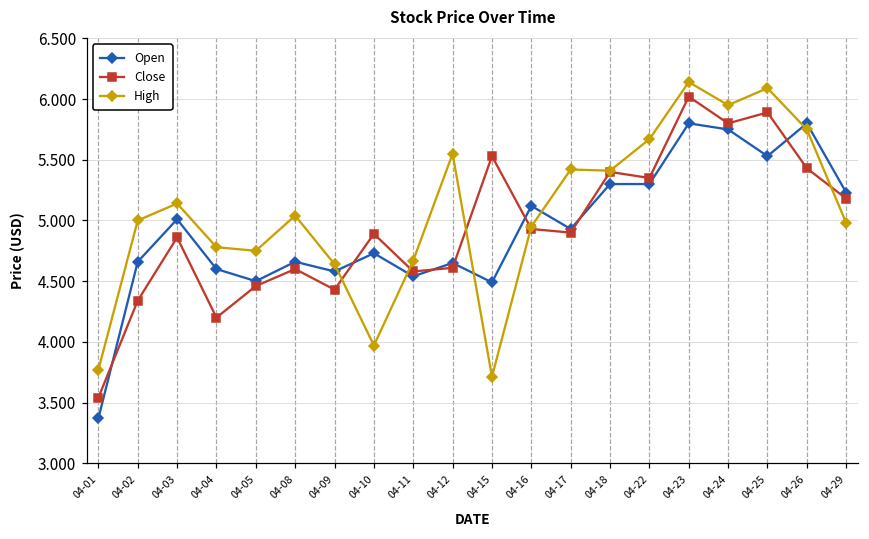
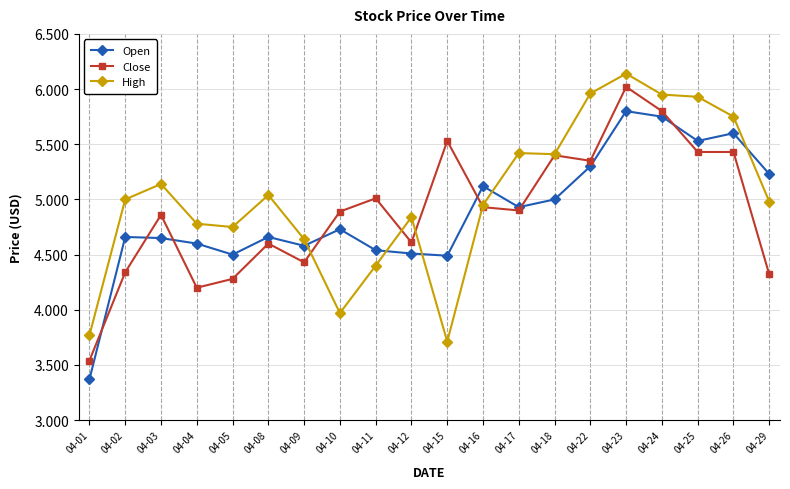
Open, 04-03: 5.01 -> 4.65
Close, 04-05: 4.46 -> 4.28
Close, 04-11: 4.58 -> 5.01
High, 04-11: 4.67 -> 4.40
Open, 04-12: 4.65 -> 4.51
High, 04-12: 5.55 -> 4.84
Open, 04-18: 5.3 -> 5.0
High, 04-22: 5.67 -> 5.96
Close, 04-25: 5.89 -> 5.43
High, 04-25: 6.09 -> 5.93
Open, 04-26: 5.8 -> 5.6
Close, 04-29: 5.18 -> 4.32
